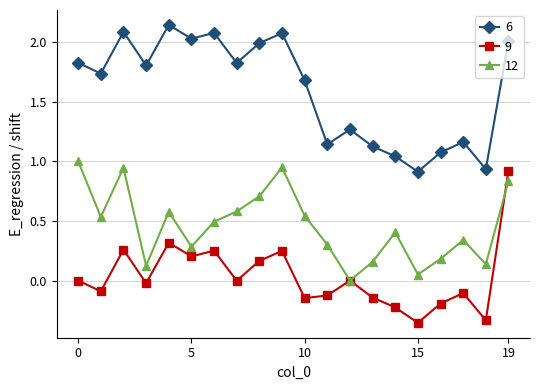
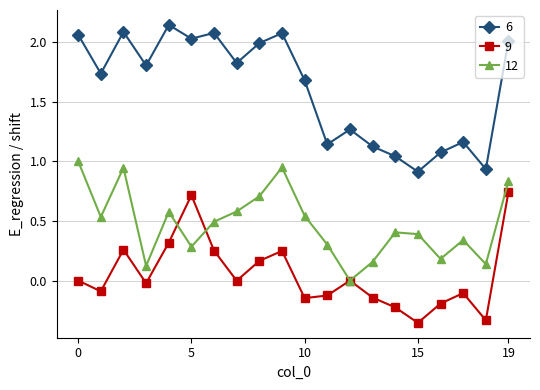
6, 0: 1.82 -> 2.06
9, 5: 0.20 -> 0.72
12, 15: 0.05 -> 0.39
9, 19: 0.92 -> 0.74
